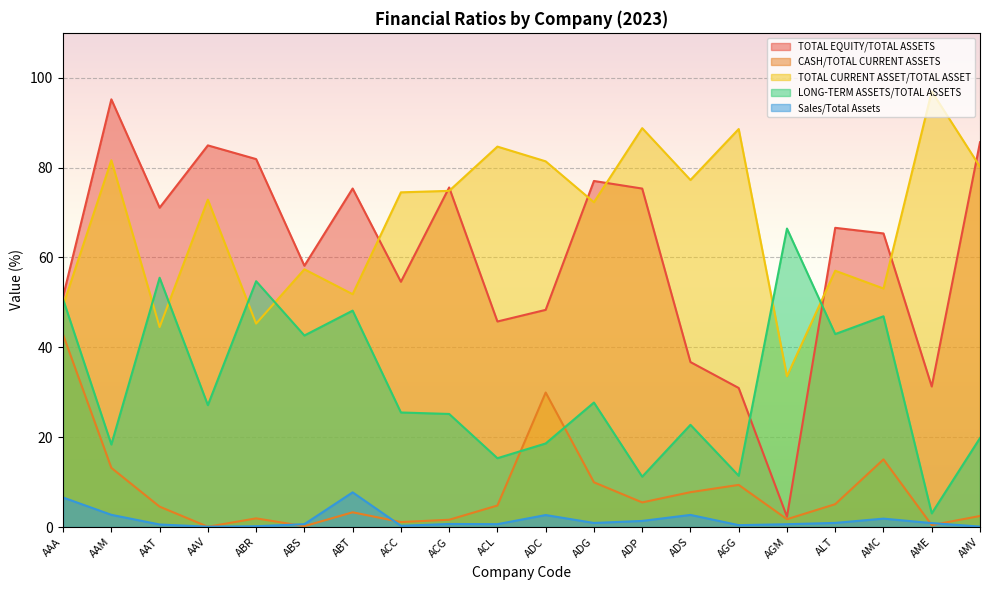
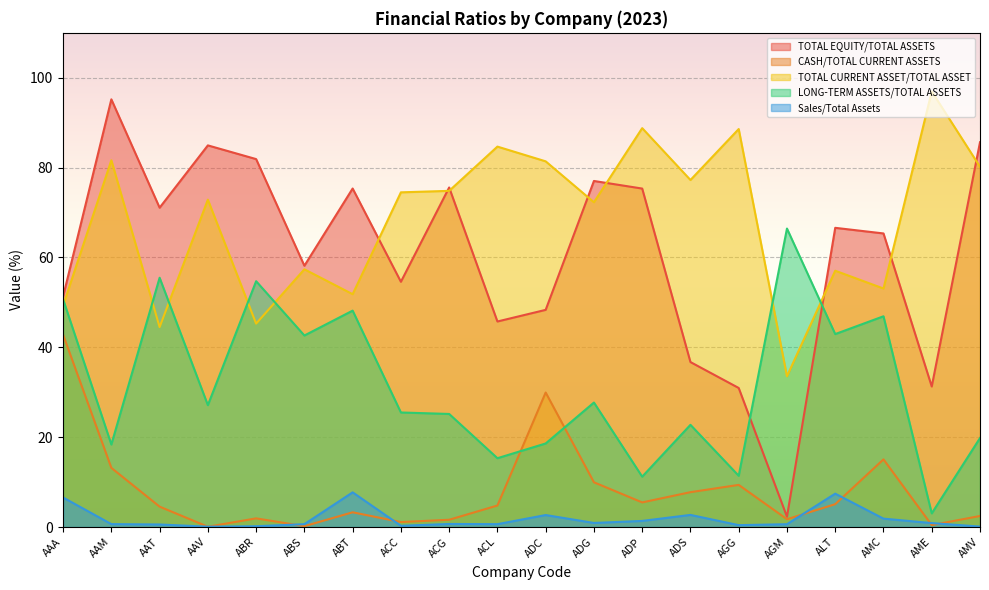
Sales/Total Assets, AAM: 3 -> 1
Sales/Total Assets, ALT: 1 -> 7
